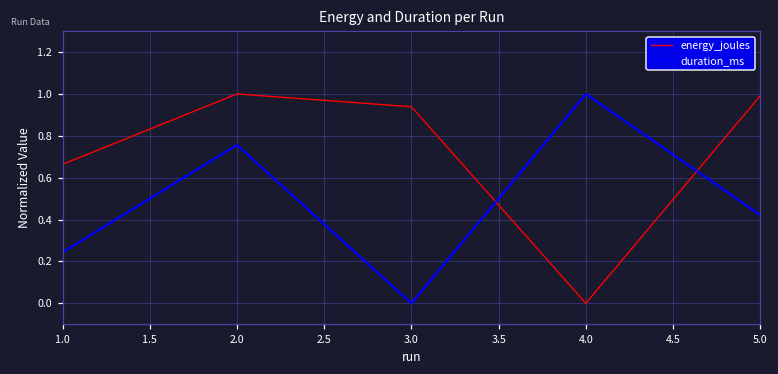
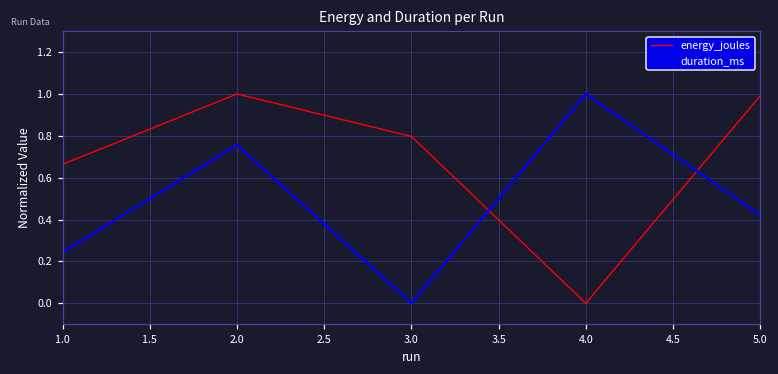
energy_joules, 3.0: 0.94 -> 0.80
